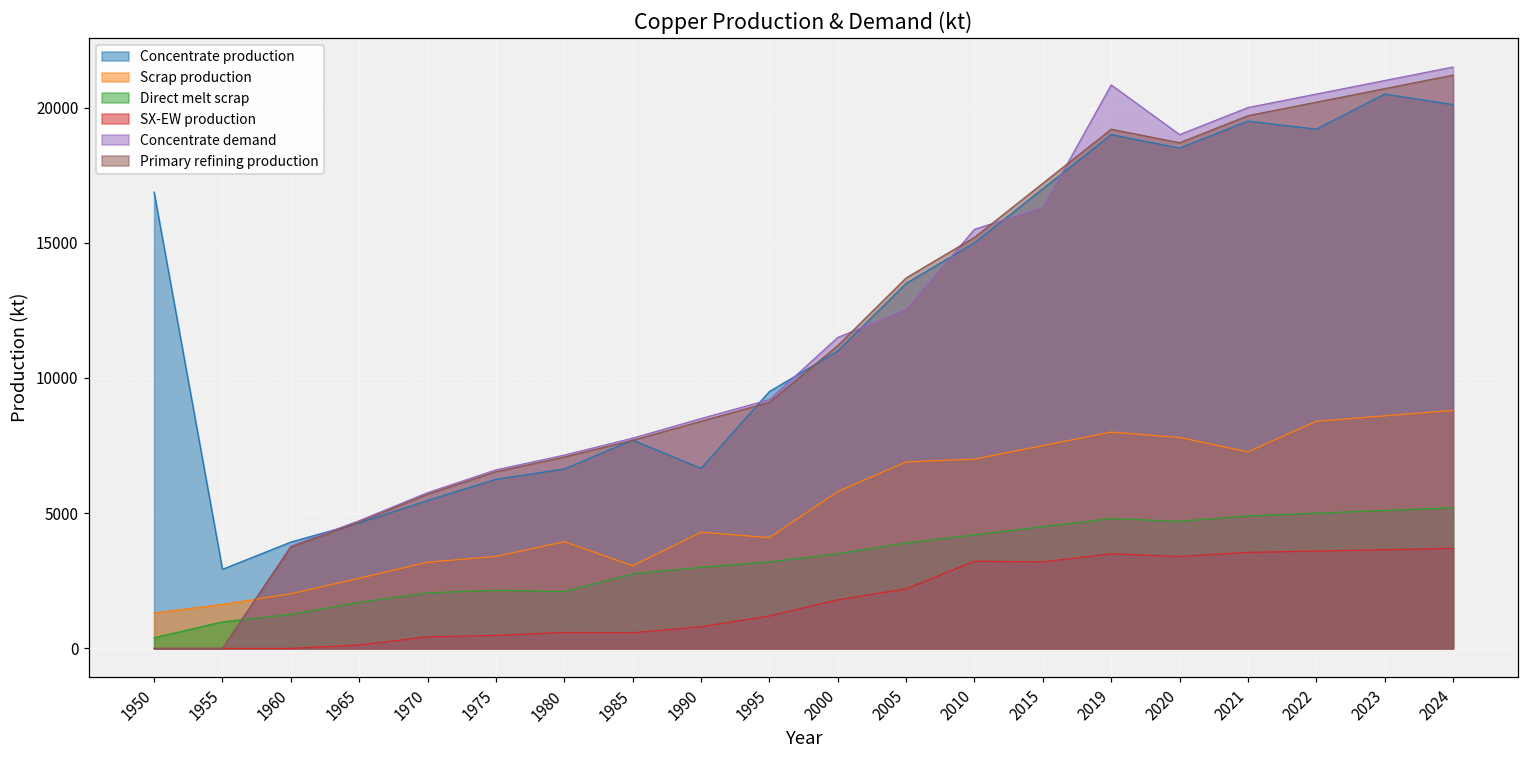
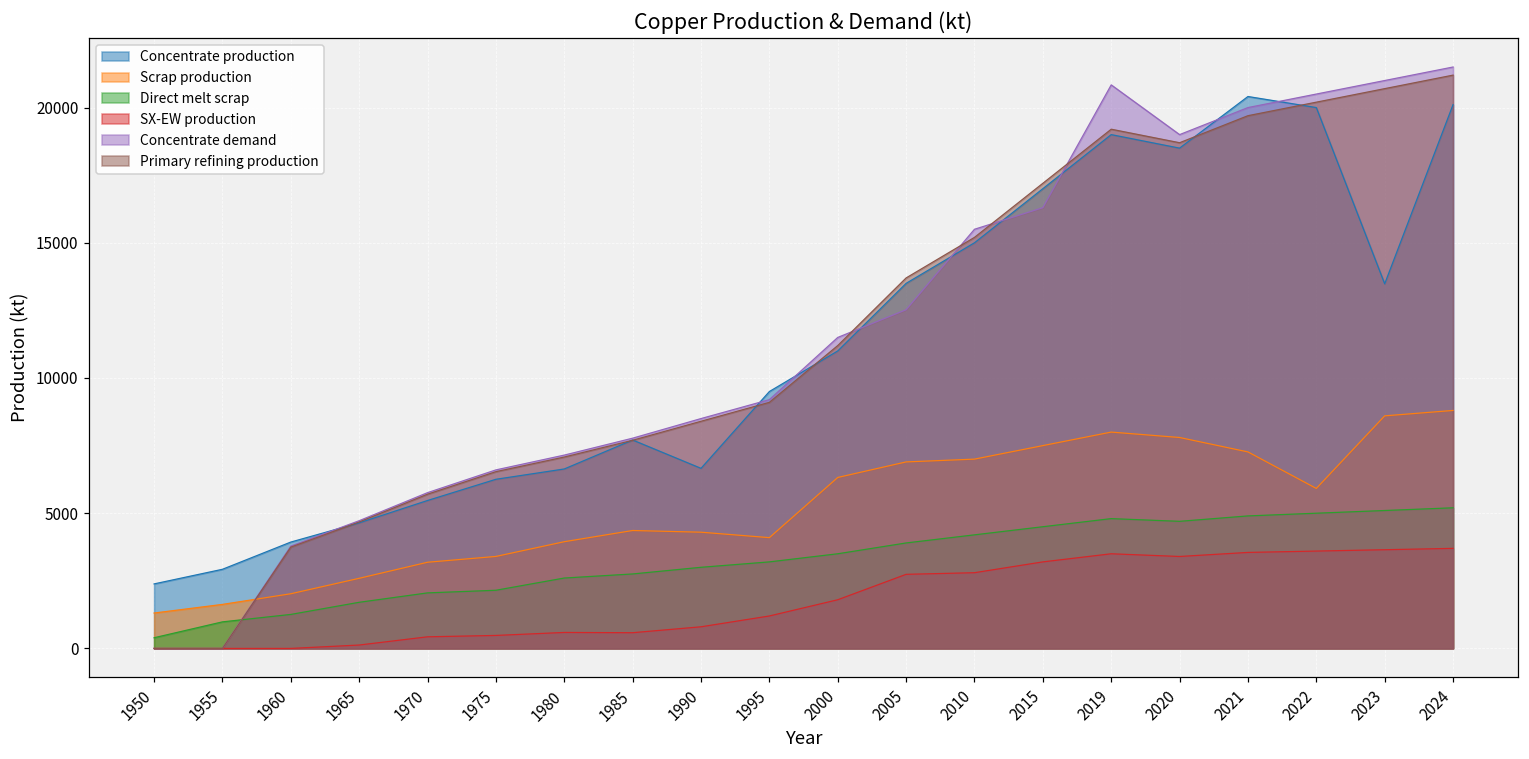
Concentrate production, 1950: 16900 -> 2400
Direct melt scrap, 1980: 2100 -> 2600
Scrap production, 1985: 3100 -> 4400
Scrap production, 2000: 5800 -> 6300
SX-EW production, 2005: 2200 -> 2700
SX-EW production, 2010: 3200 -> 2800
Concentrate production, 2021: 19500 -> 20400
Concentrate production, 2022: 19200 -> 20000
Scrap production, 2022: 8400 -> 5900
Concentrate production, 2023: 20500 -> 13500
